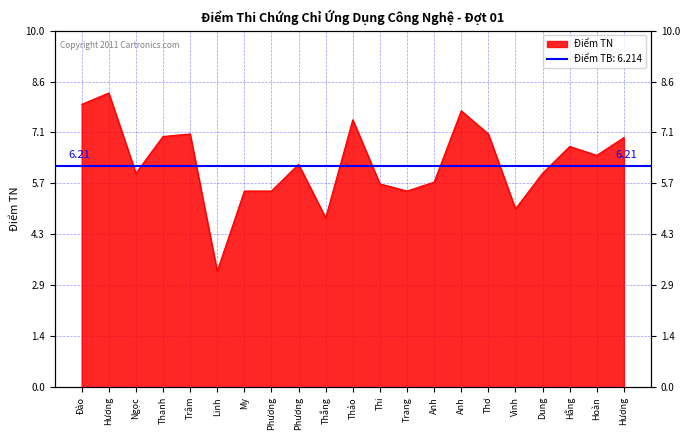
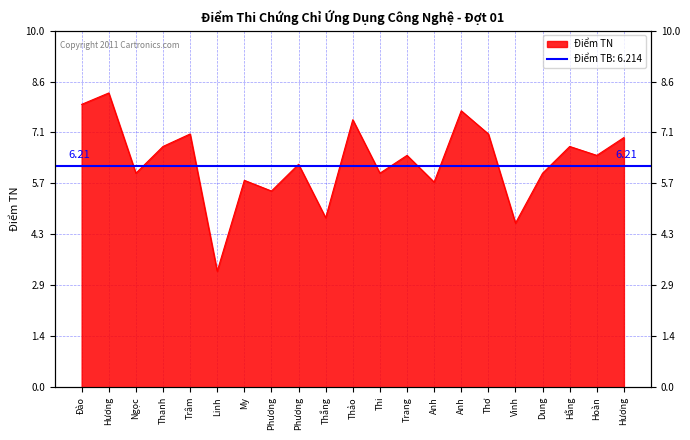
Thanh: 7.0 -> 6.8
My: 5.5 -> 5.8
Thi: 5.7 -> 6.0
Trang: 5.5 -> 6.5
Vinh: 5.0 -> 4.6
